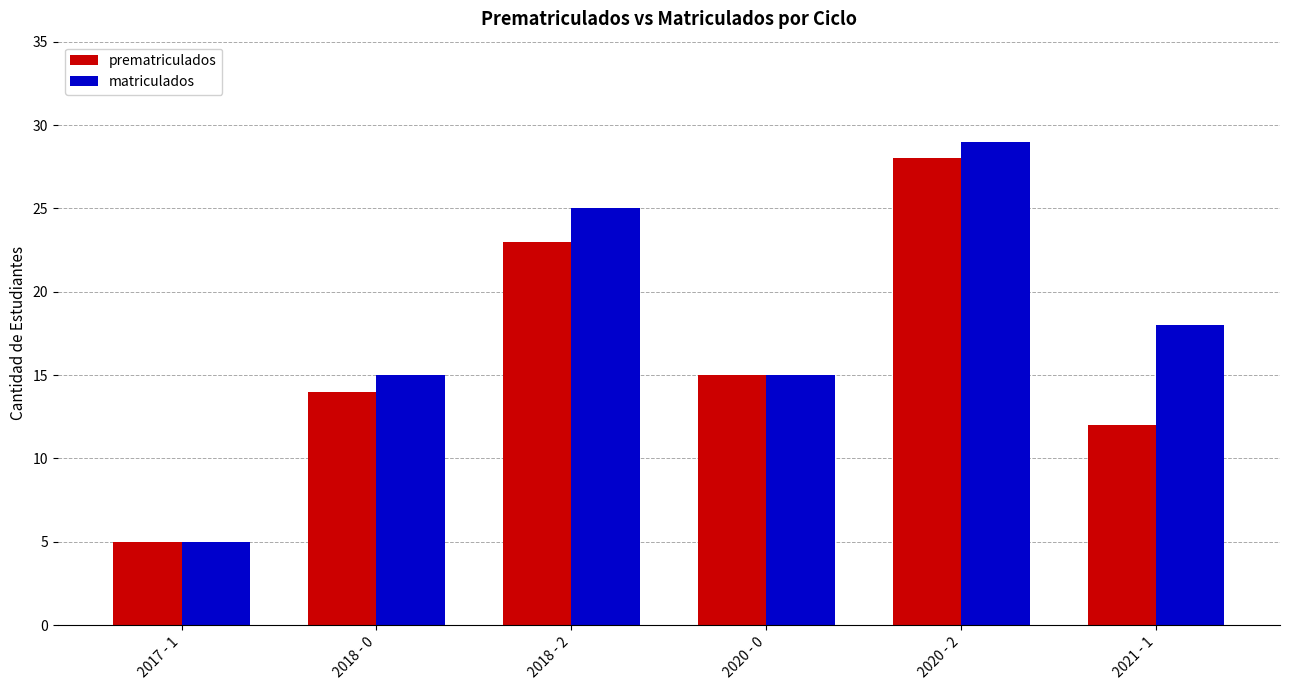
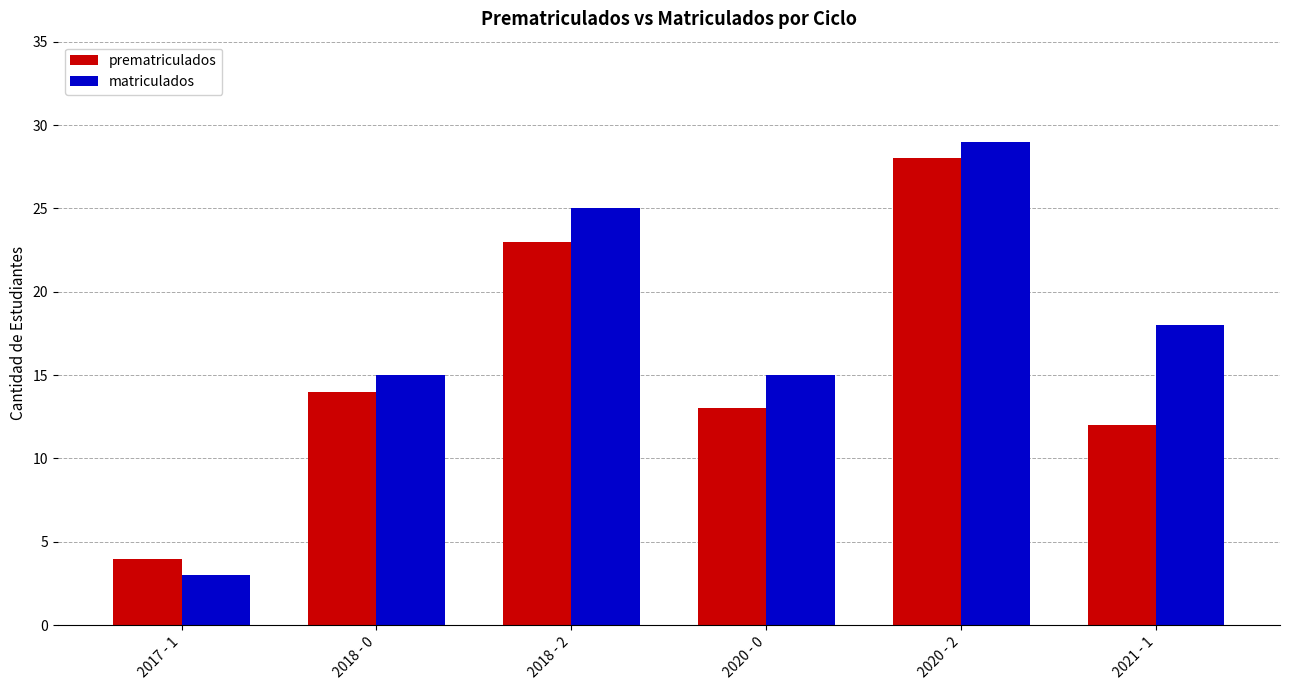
prematriculados, 2017 - 1: 5 -> 4
matriculados, 2017 - 1: 5 -> 3
prematriculados, 2020 - 0: 15 -> 13
